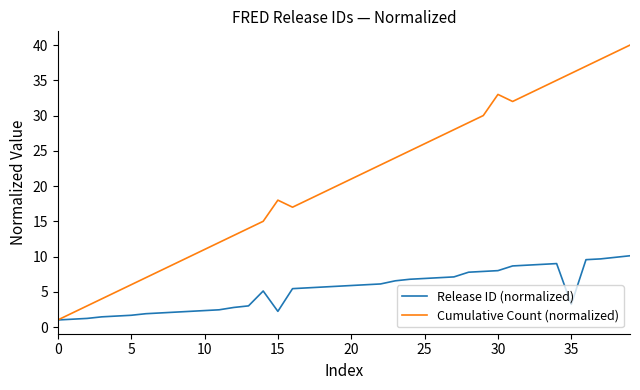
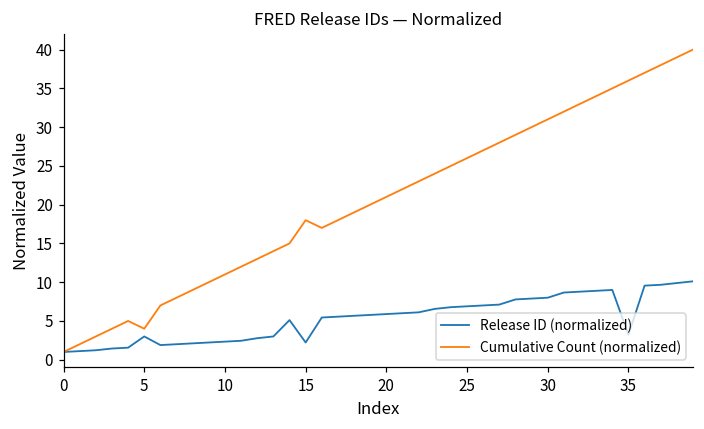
Release ID (normalized), 5: 2 -> 3
Cumulative Count (normalized), 5: 6 -> 4
Cumulative Count (normalized), 30: 33 -> 31
